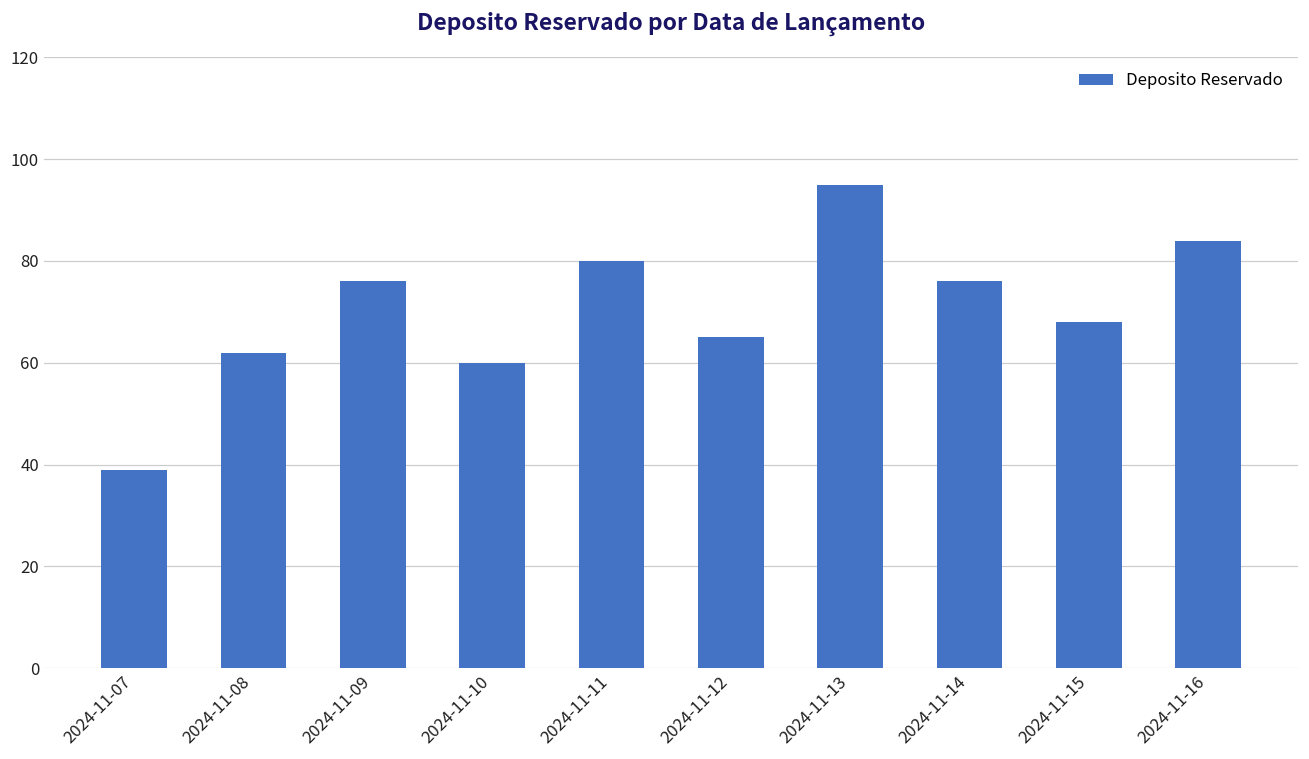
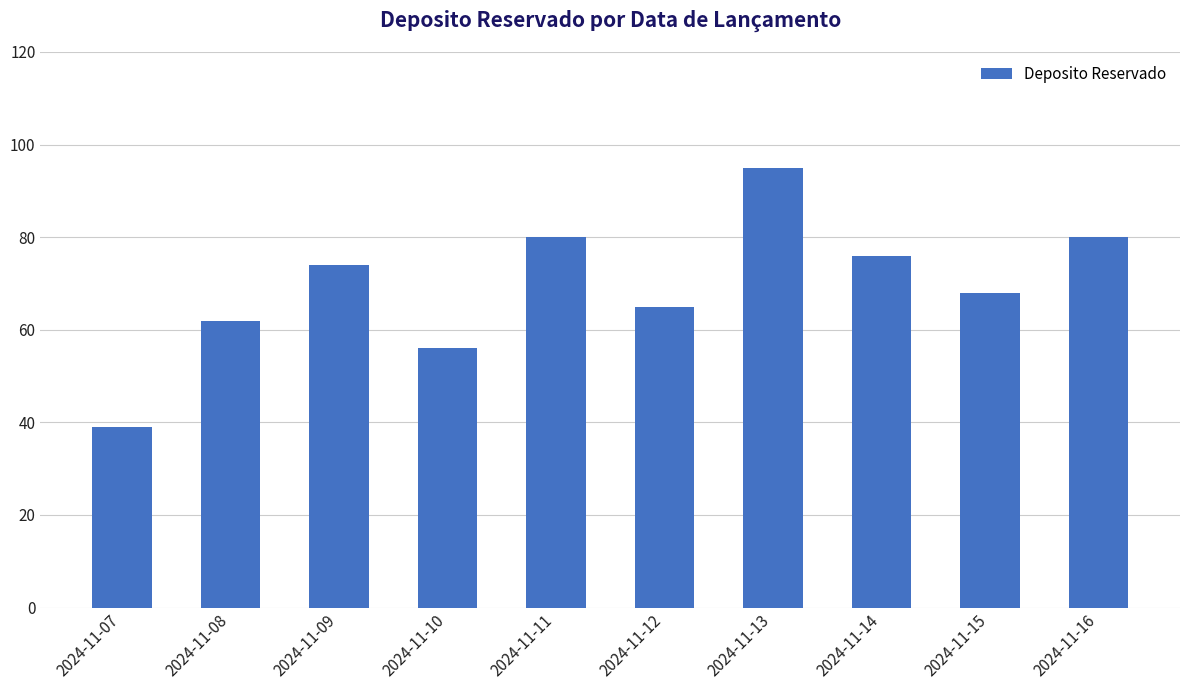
2024-11-09: 76 -> 74
2024-11-10: 60 -> 56
2024-11-16: 84 -> 80
